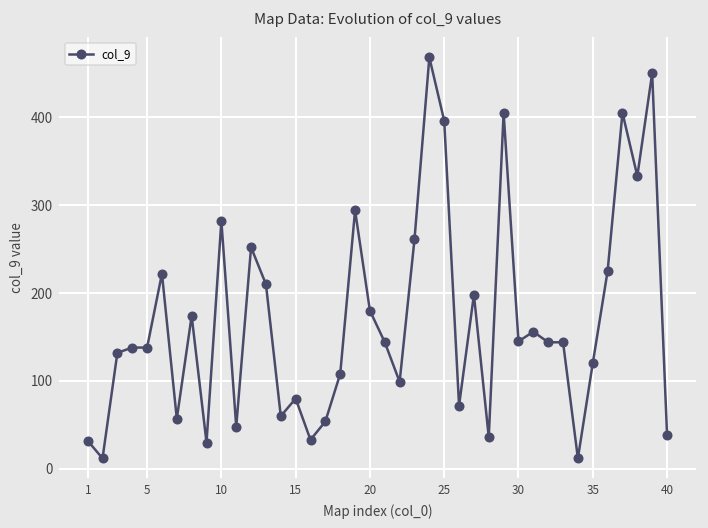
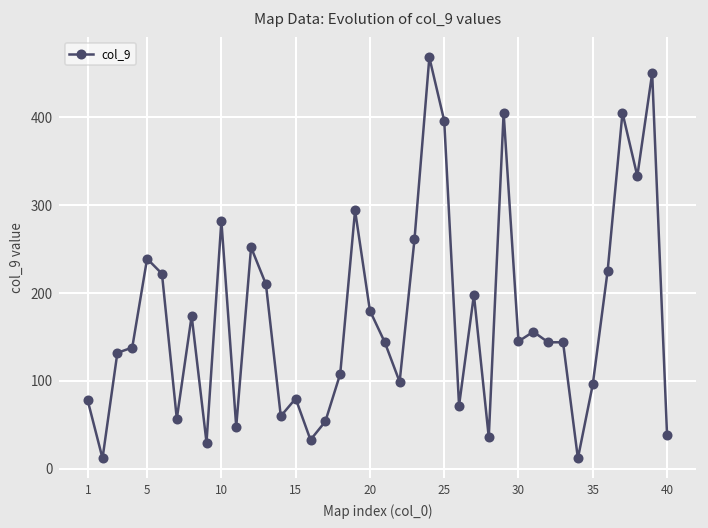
1: 30 -> 80
5: 140 -> 240
35: 120 -> 100
